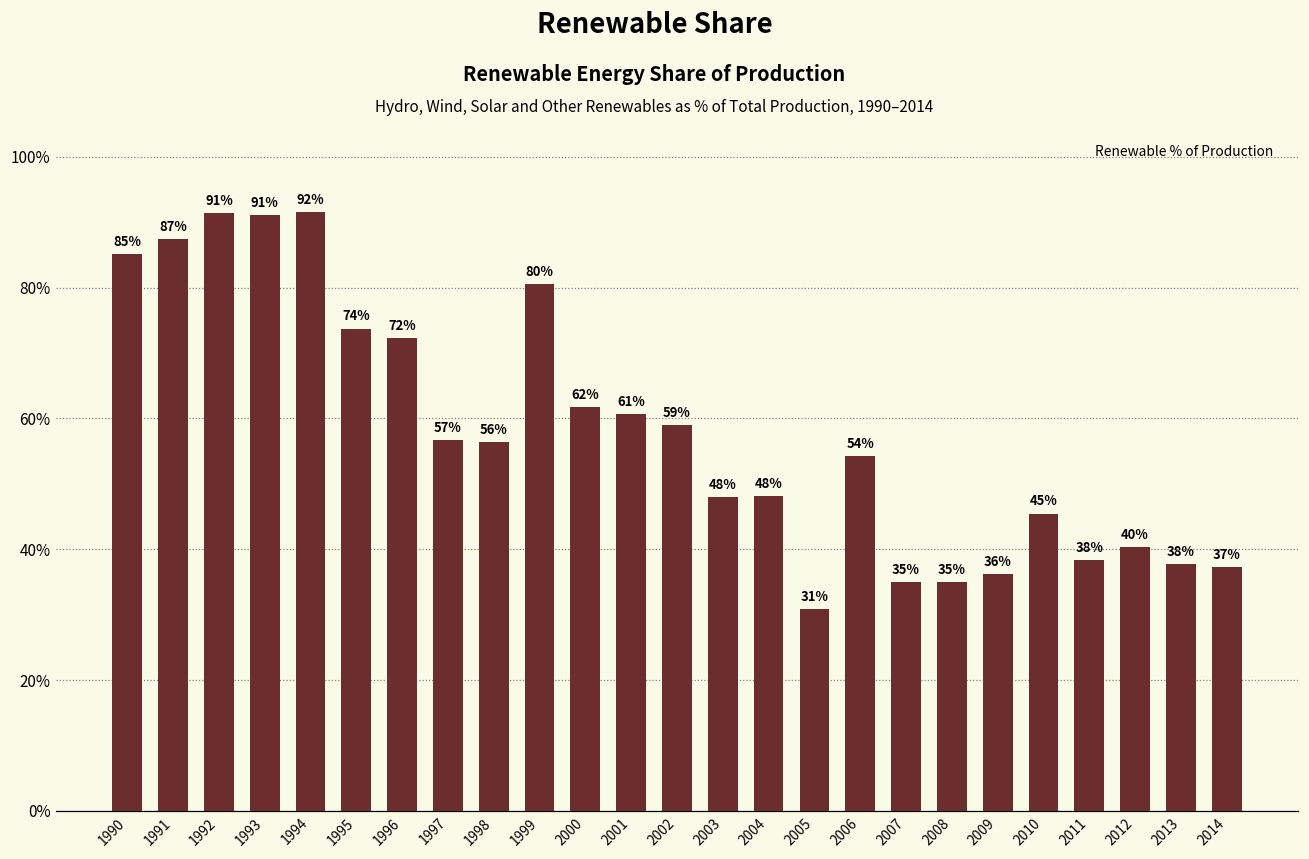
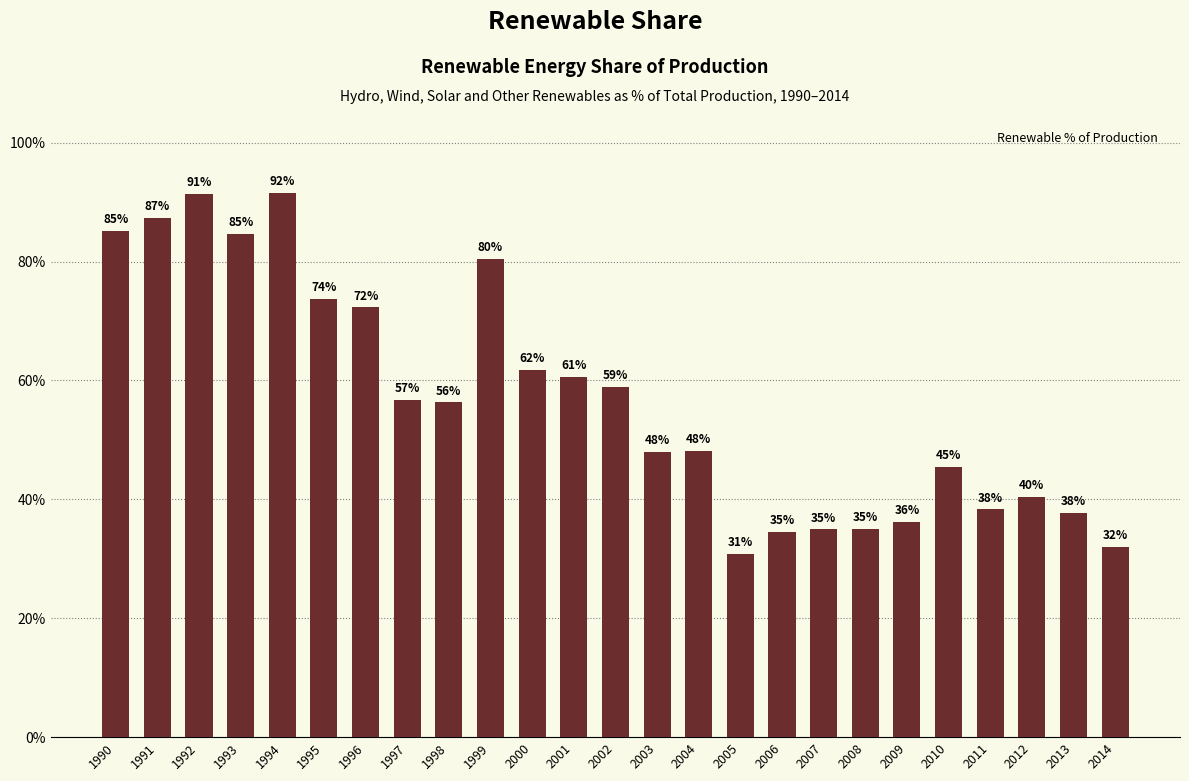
1993: 91% -> 85%
2006: 54% -> 35%
2014: 37% -> 32%
